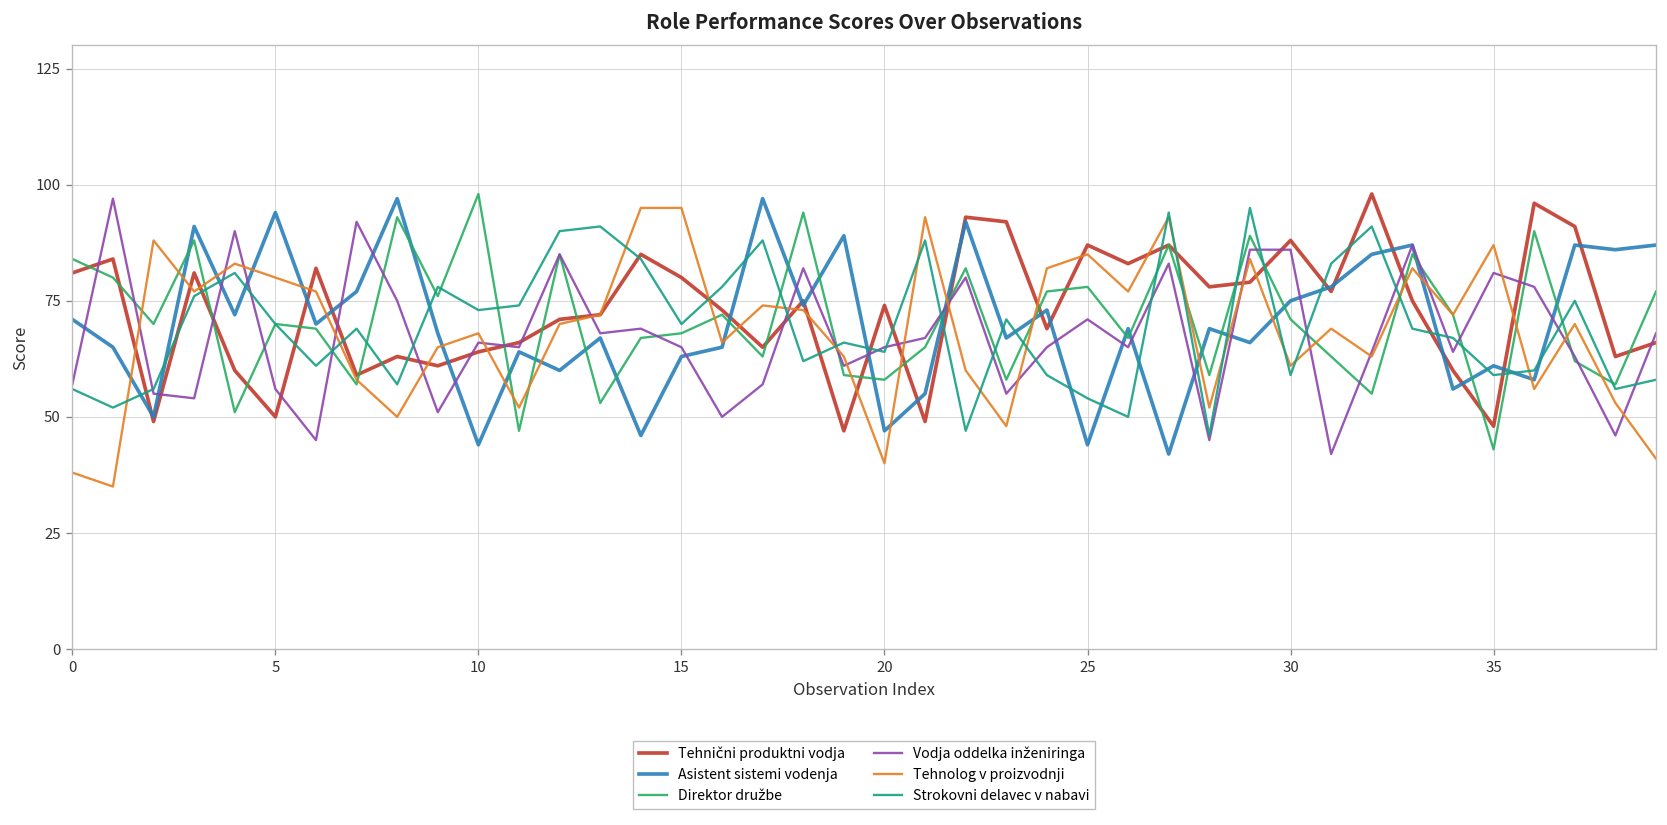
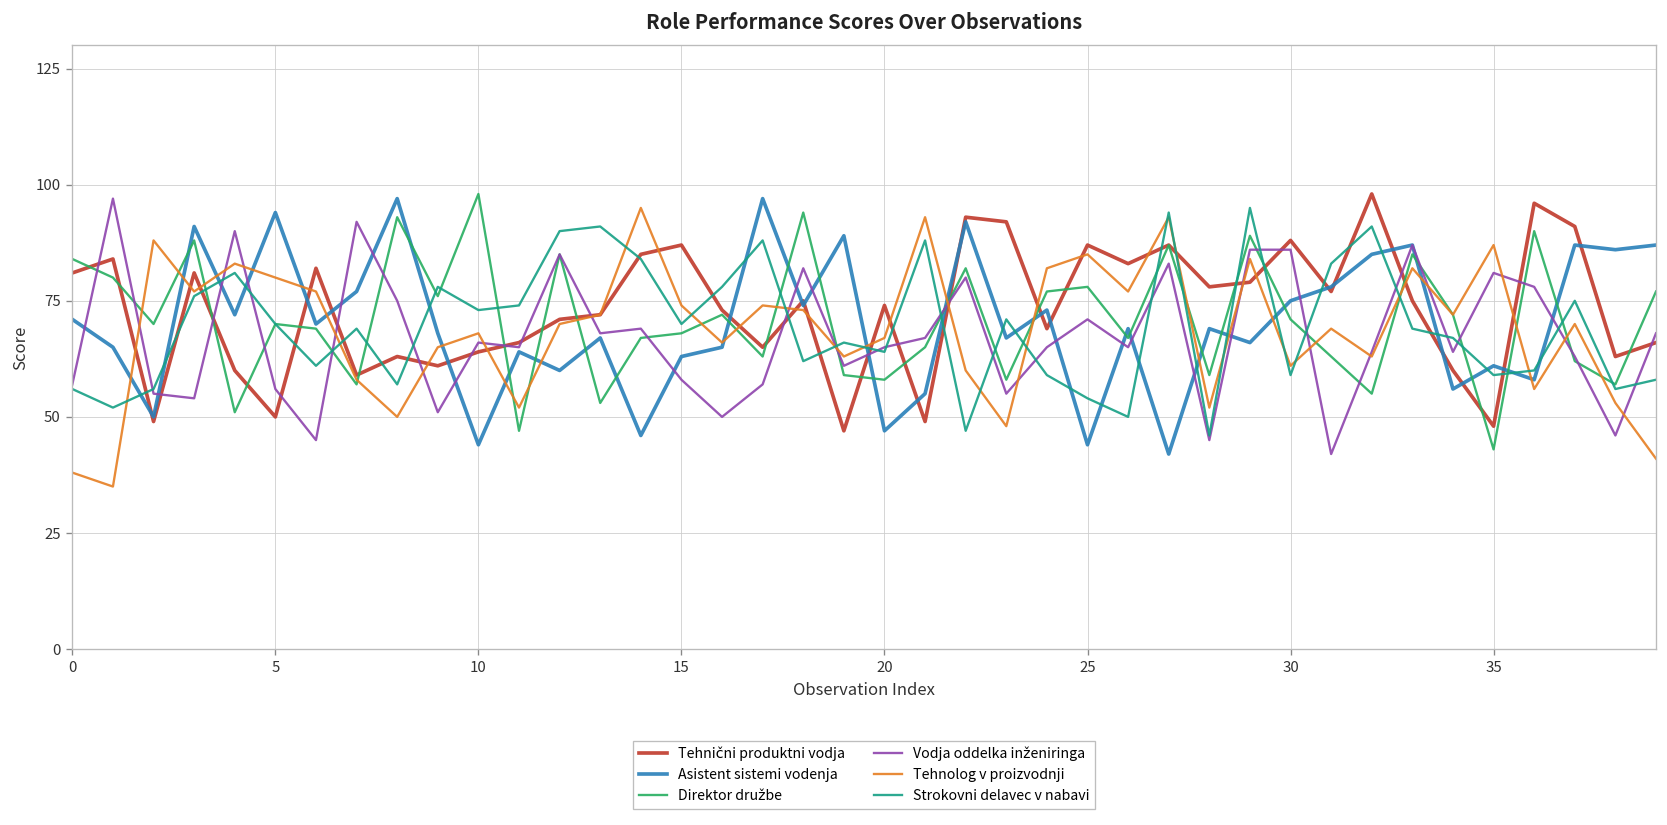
Tehnični produktni vodja, 15: 80 -> 87
Vodja oddelka inženiringa, 15: 65 -> 58
Tehnolog v proizvodnji, 15: 95 -> 74
Tehnolog v proizvodnji, 20: 40 -> 67
